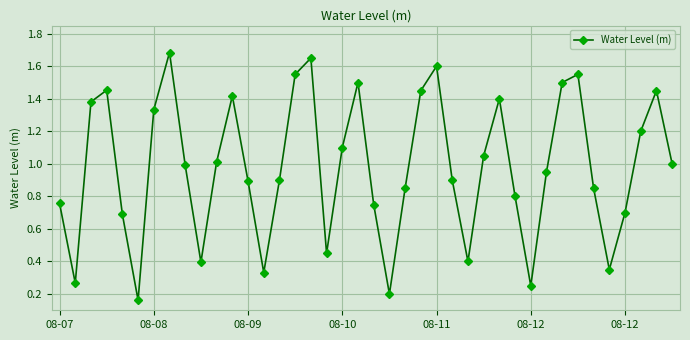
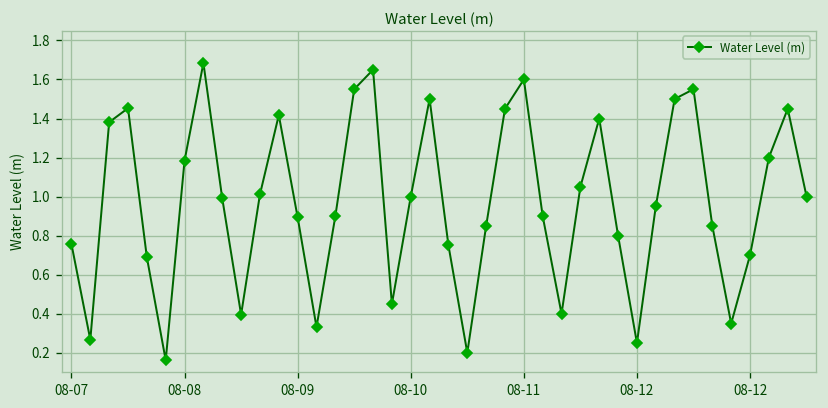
08-08: 1.33 -> 1.18
08-10: 1.1 -> 1.0
